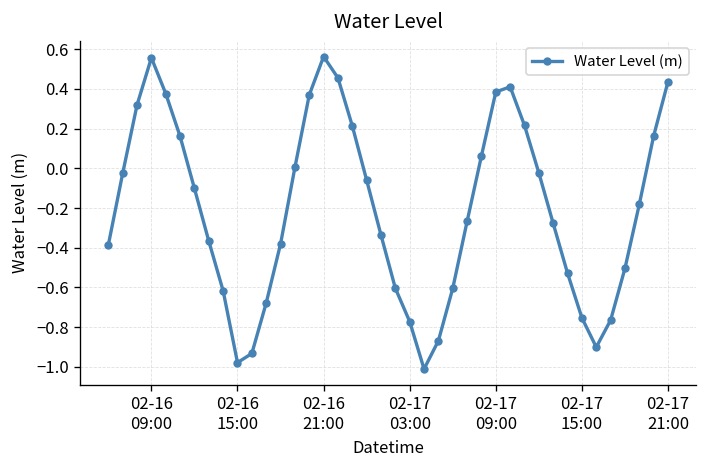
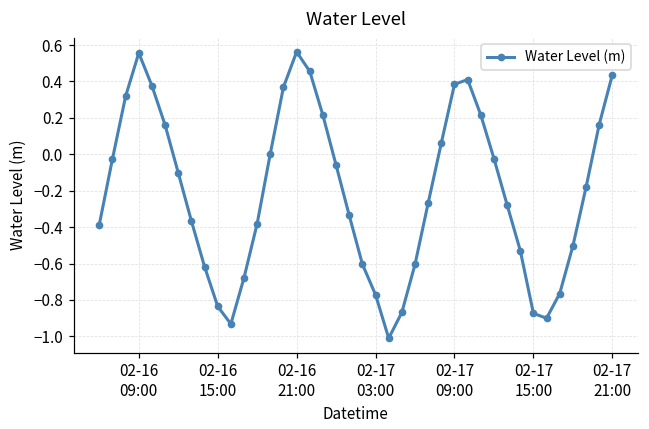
02-16 15:00: -0.98 -> -0.84
02-17 15:00: -0.75 -> -0.87
